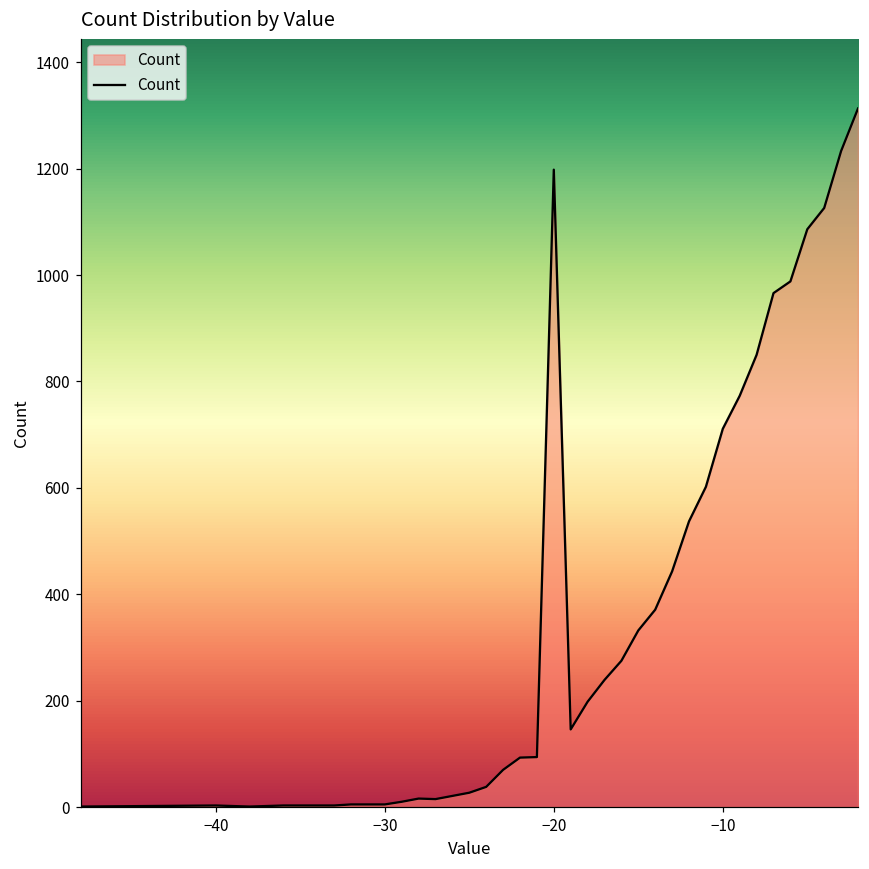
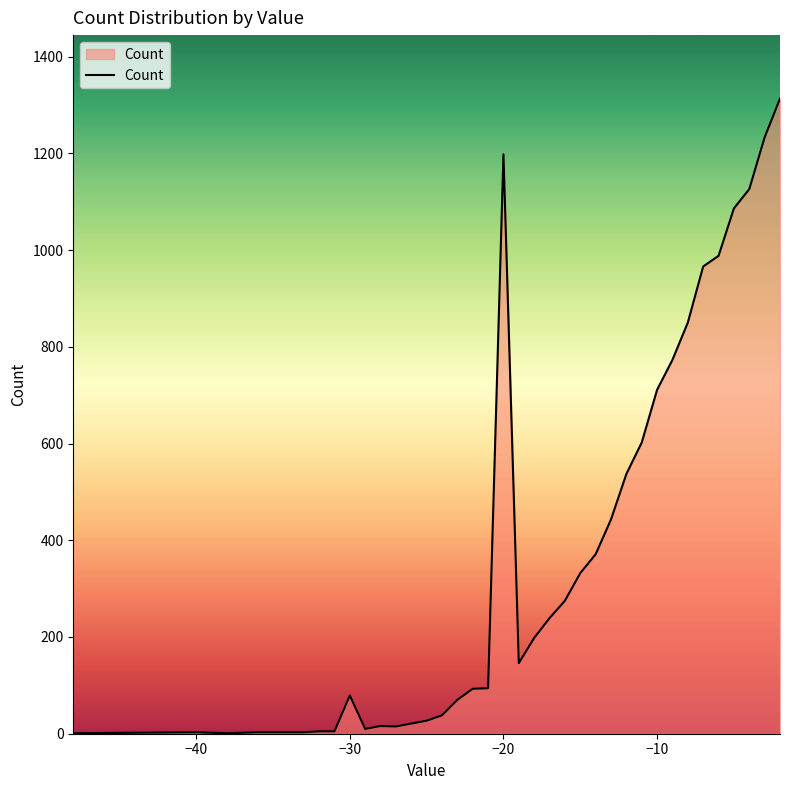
−30: 10 -> 80
